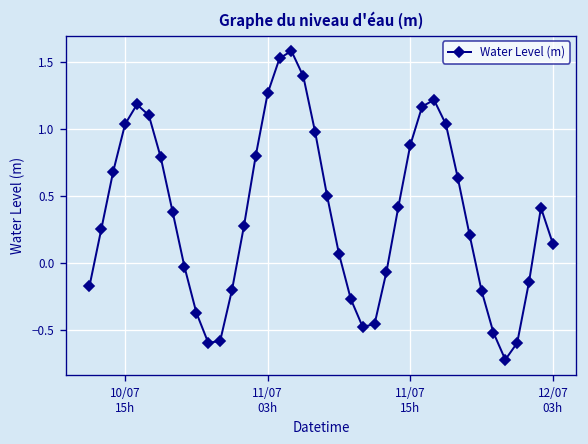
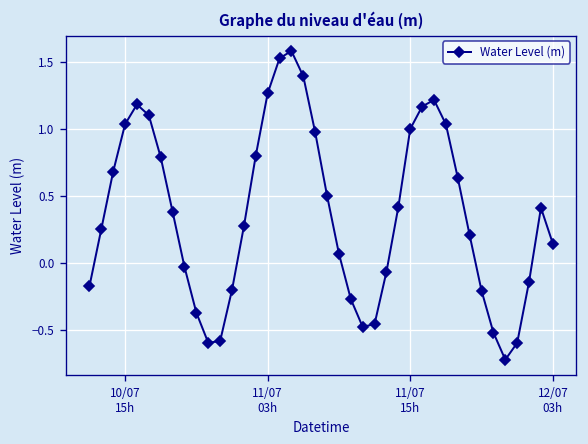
11/07 15h: 0.88 -> 1.00
